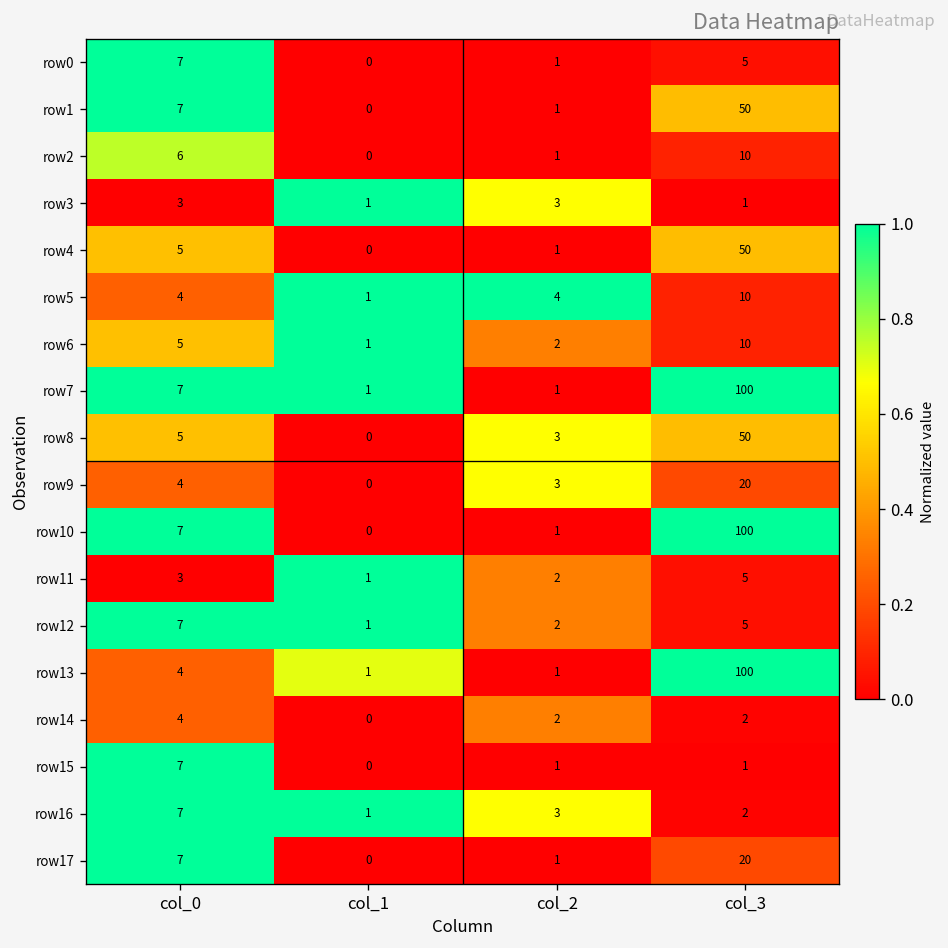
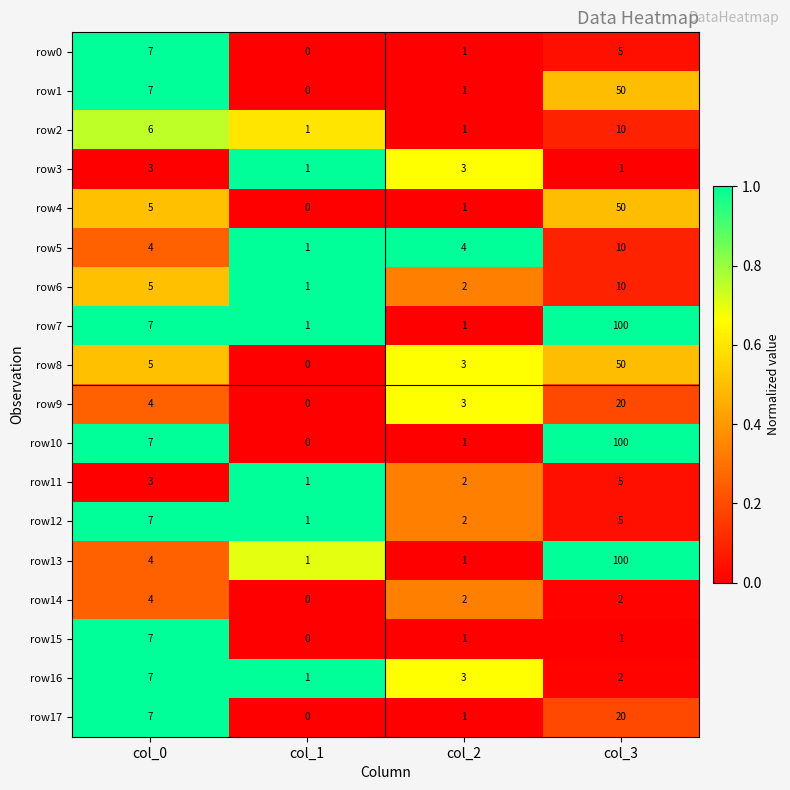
row2, col_1: 0 -> 1
